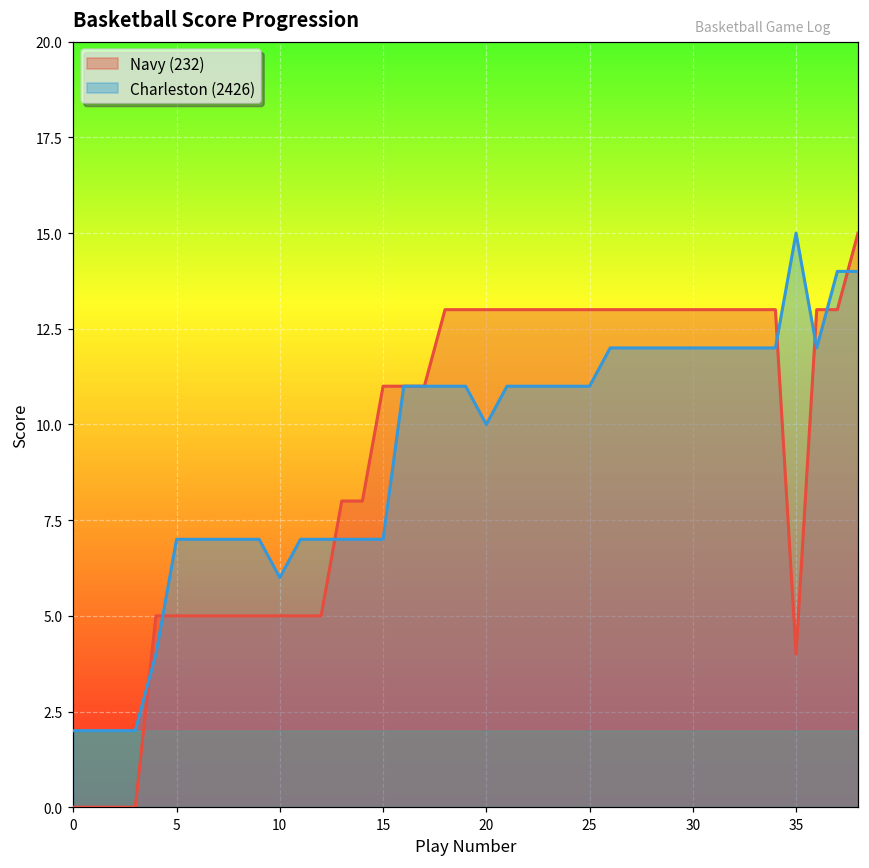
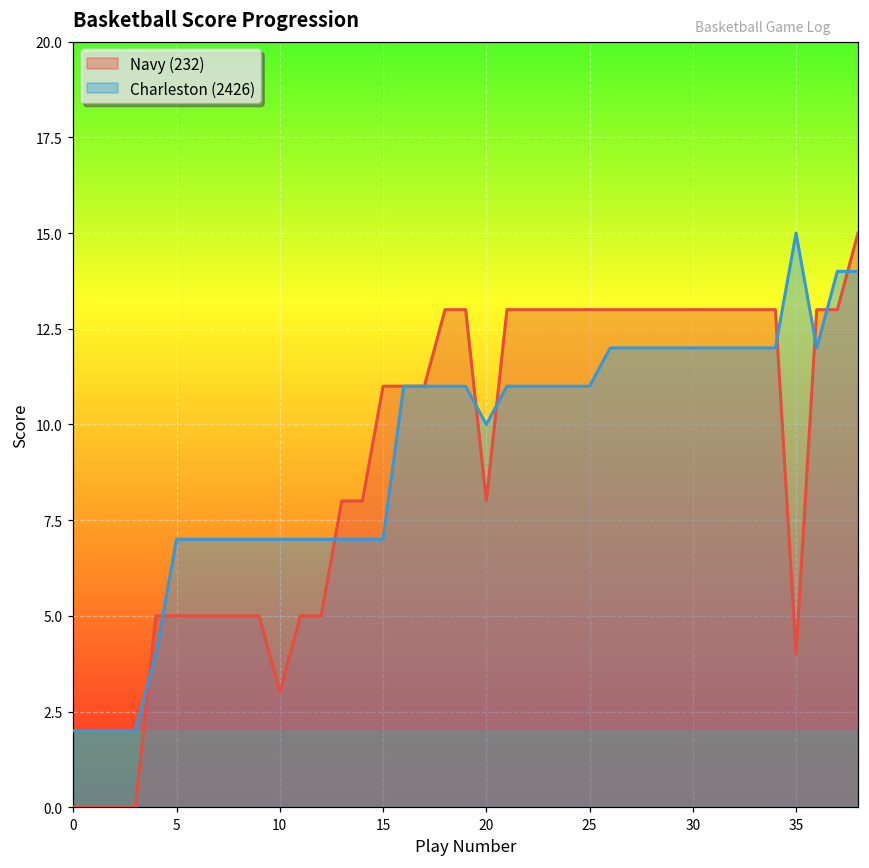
Navy (232), 10: 5 -> 3
Charleston (2426), 10: 6 -> 7
Navy (232), 20: 13 -> 8
